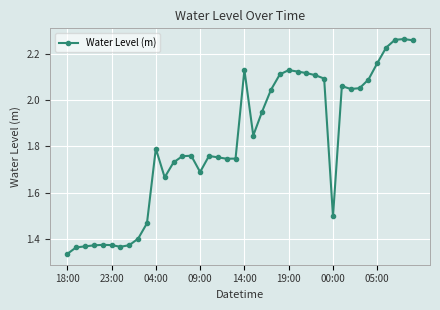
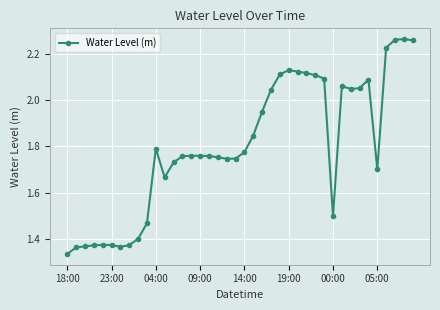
09:00: 1.69 -> 1.76
14:00: 2.13 -> 1.77
05:00: 2.16 -> 1.70
